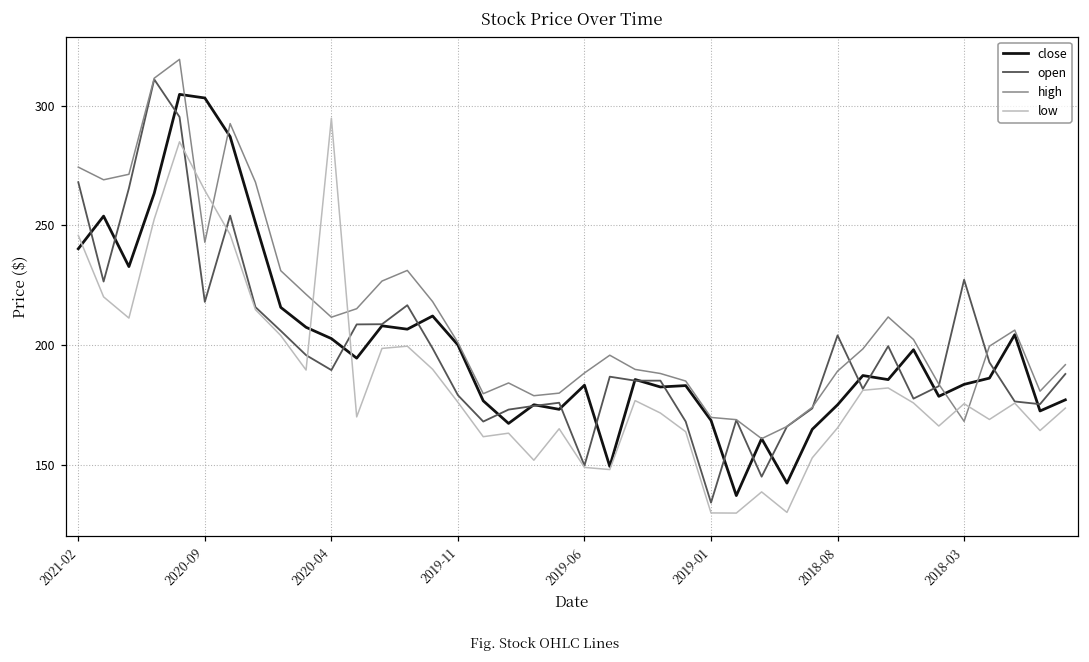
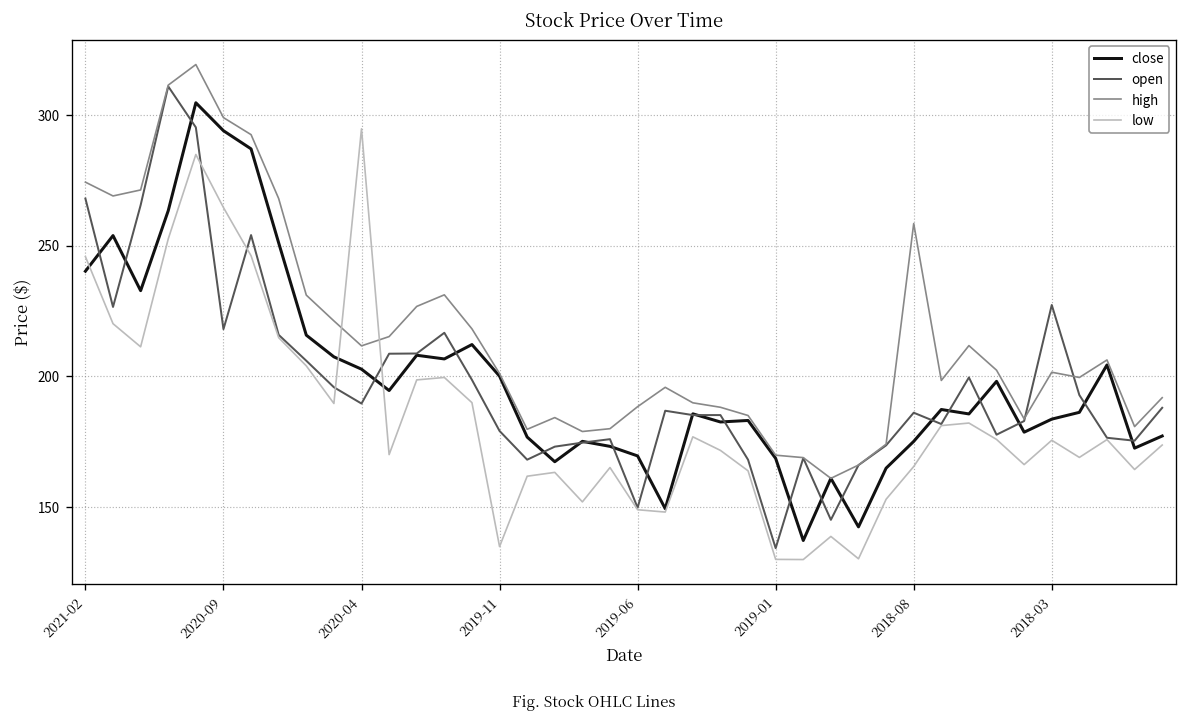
close, 2020-09: 303 -> 294
high, 2020-09: 243 -> 299
low, 2019-11: 176 -> 135
close, 2019-06: 183 -> 169
open, 2018-08: 204 -> 186
high, 2018-08: 189 -> 258
high, 2018-03: 168 -> 202
